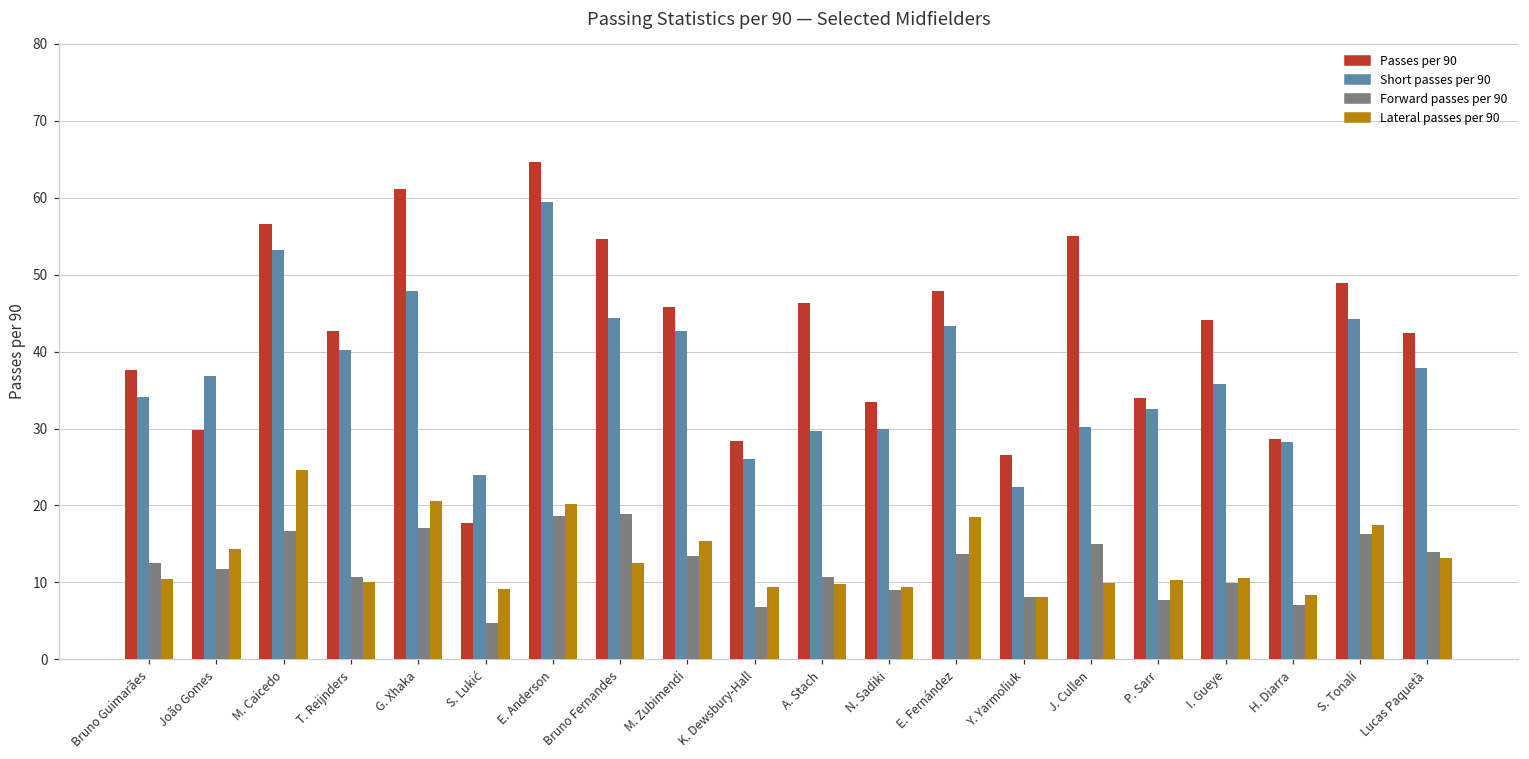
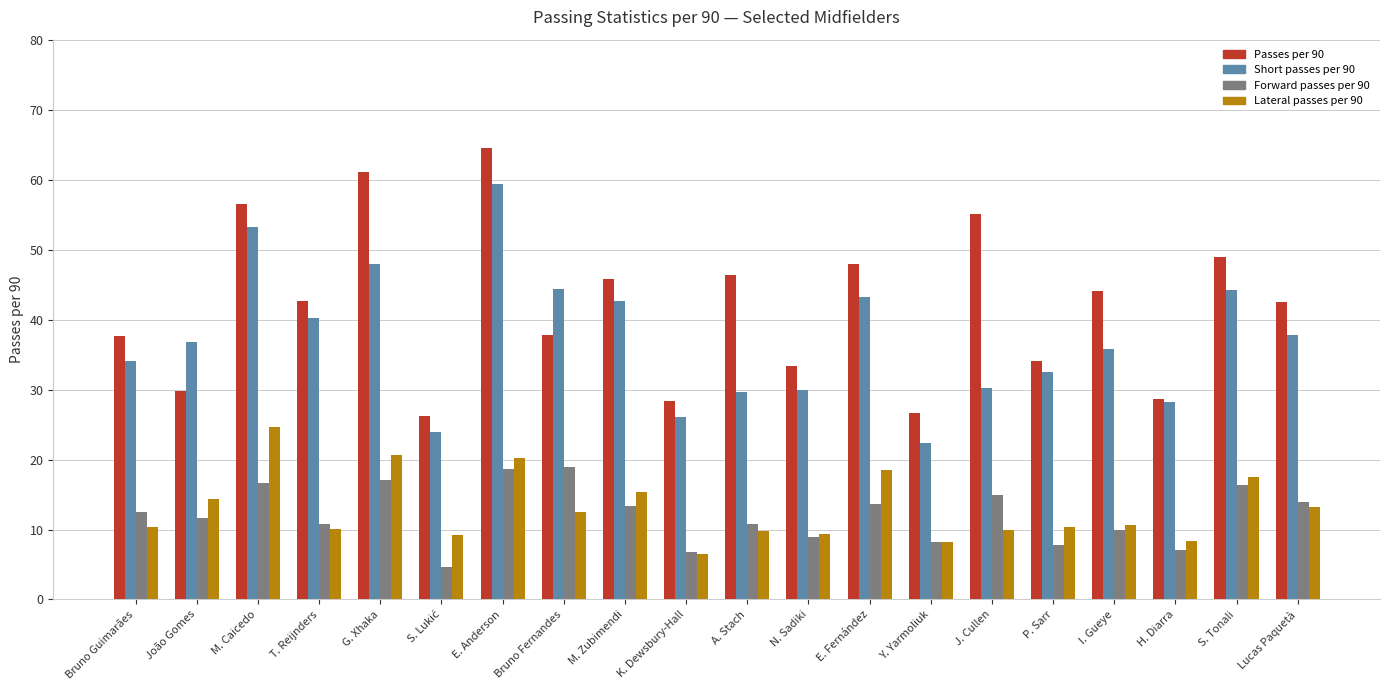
Passes per 90, S. Lukić: 18 -> 26
Passes per 90, Bruno Fernandes: 55 -> 38
Lateral passes per 90, K. Dewsbury-Hall: 9 -> 7
